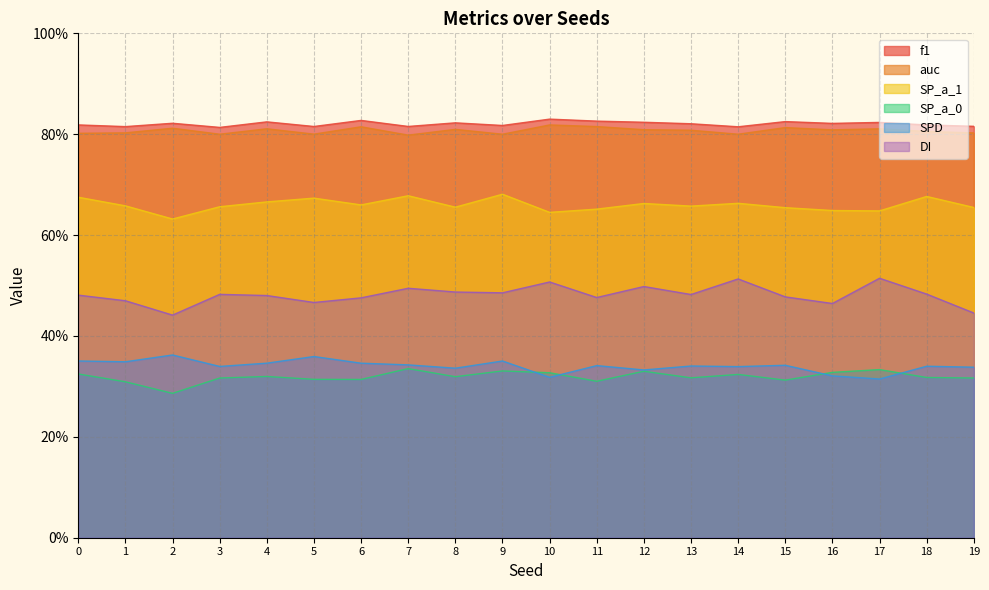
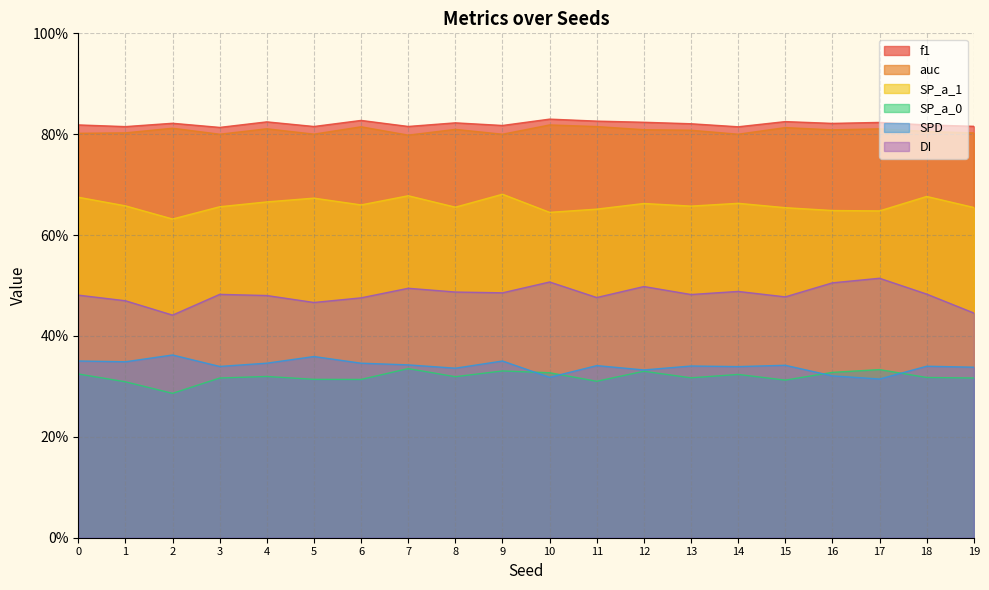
DI, 14: 51% -> 49%
DI, 16: 46% -> 51%
